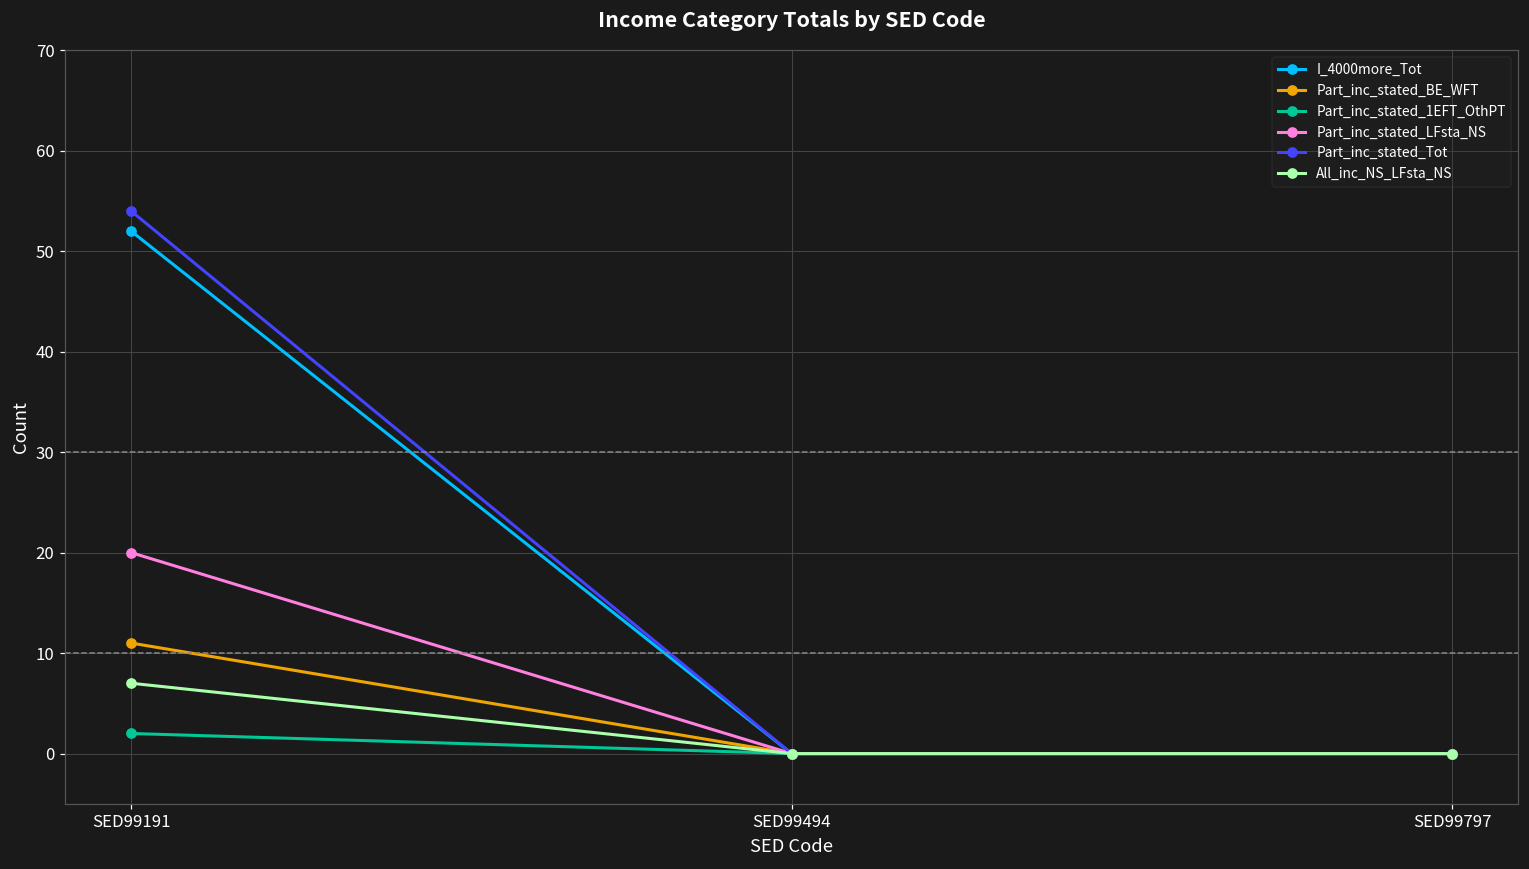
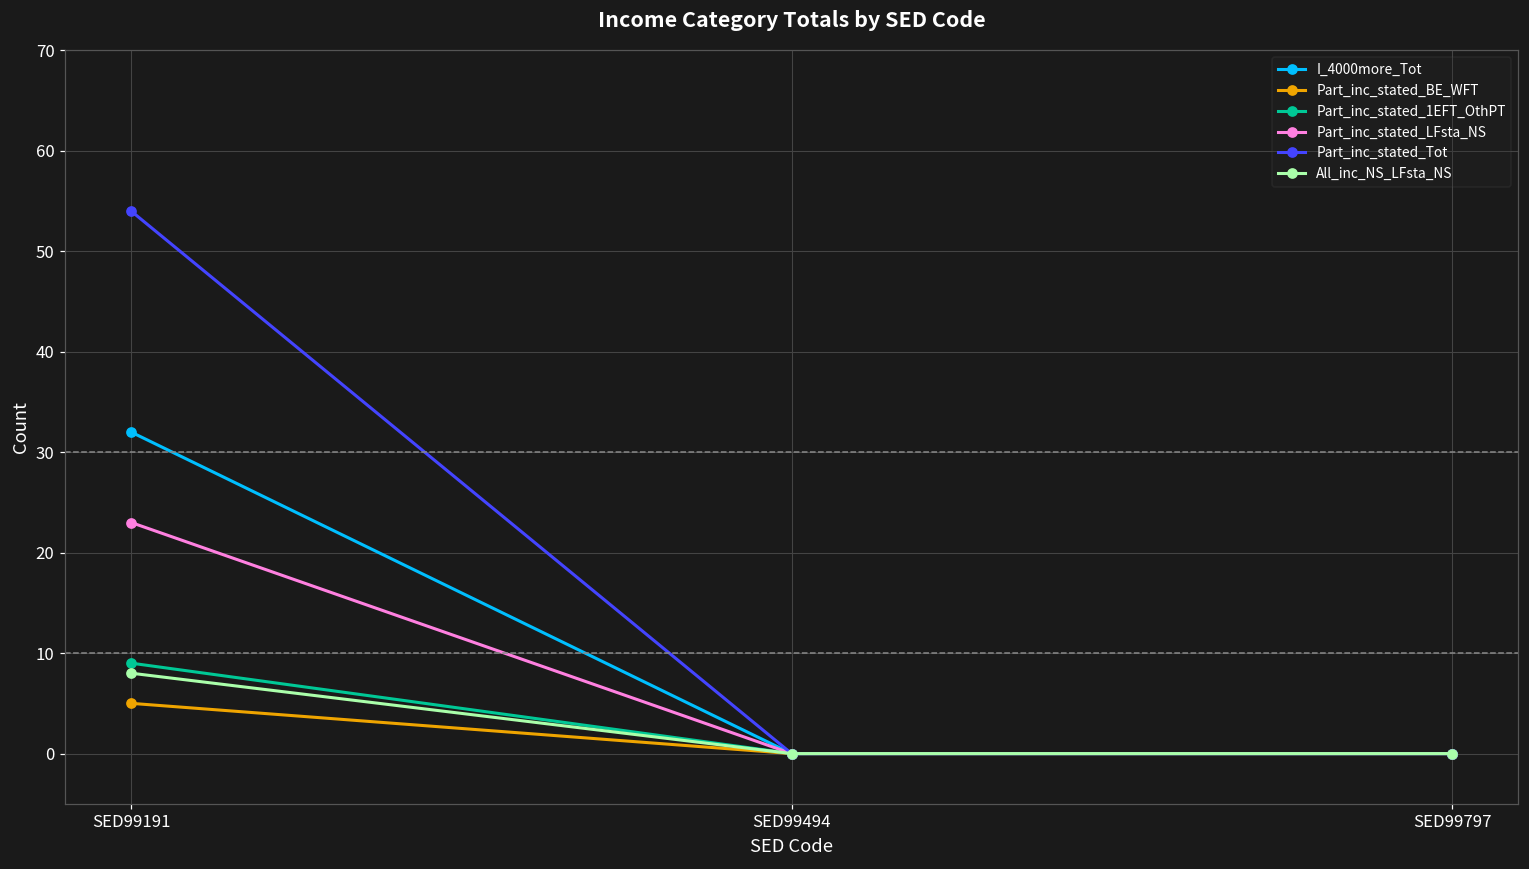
I_4000more_Tot, SED99191: 52 -> 32
Part_inc_stated_BE_WFT, SED99191: 11 -> 5
Part_inc_stated_1EFT_OthPT, SED99191: 2 -> 9
Part_inc_stated_LFsta_NS, SED99191: 20 -> 23
All_inc_NS_LFsta_NS, SED99191: 7 -> 8
